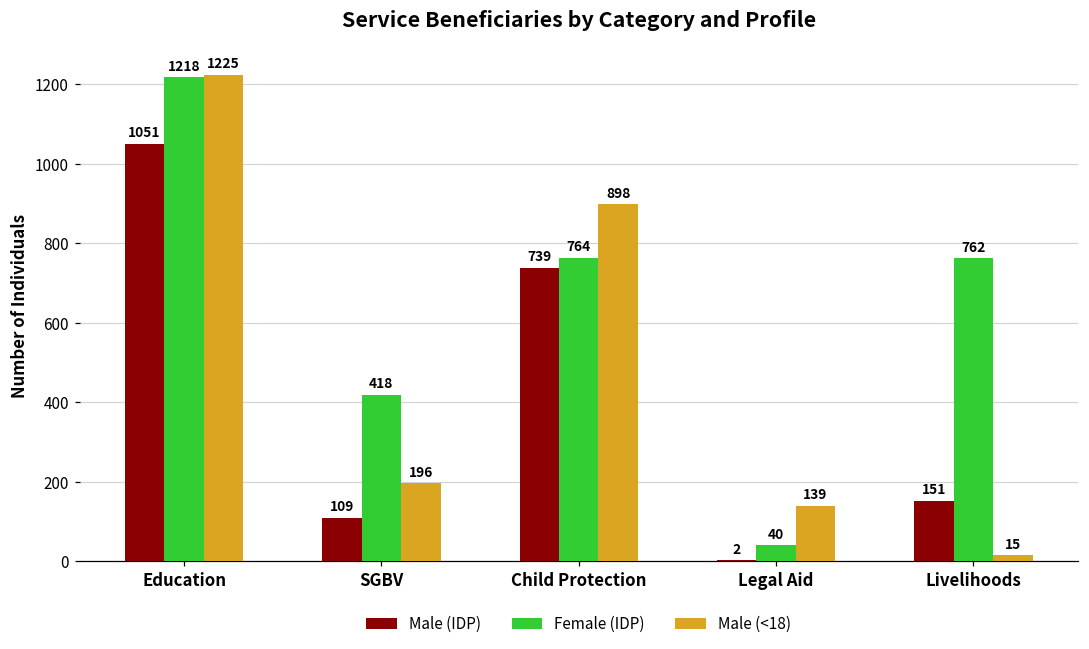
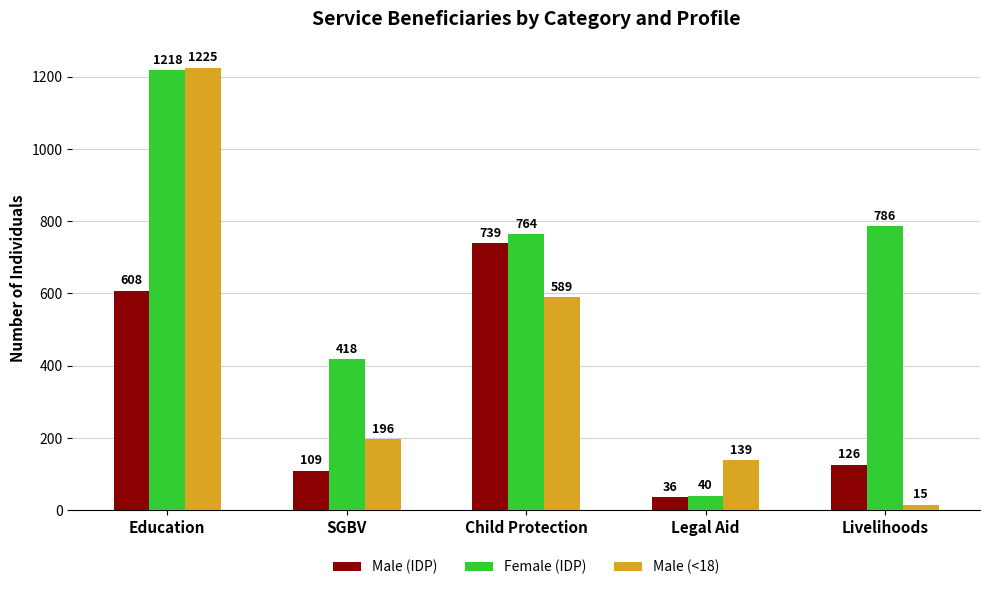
Male (IDP), Education: 1051 -> 608
Male (<18), Child Protection: 898 -> 589
Male (IDP), Legal Aid: 2 -> 36
Male (IDP), Livelihoods: 151 -> 126
Female (IDP), Livelihoods: 762 -> 786
